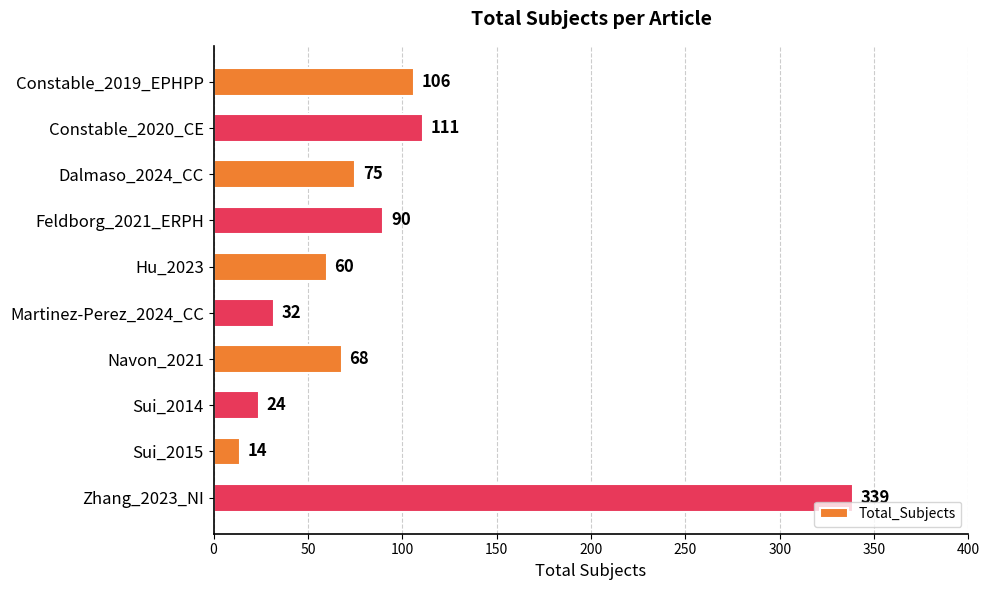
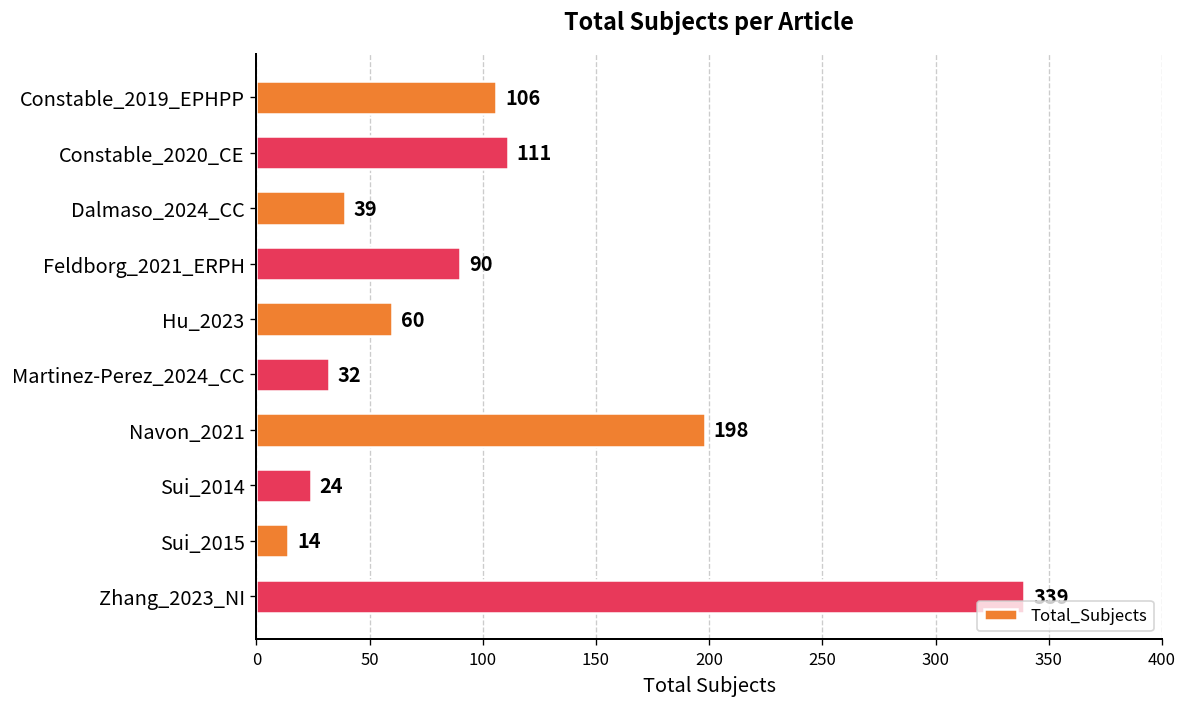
Dalmaso_2024_CC: 75 -> 39
Navon_2021: 68 -> 198
